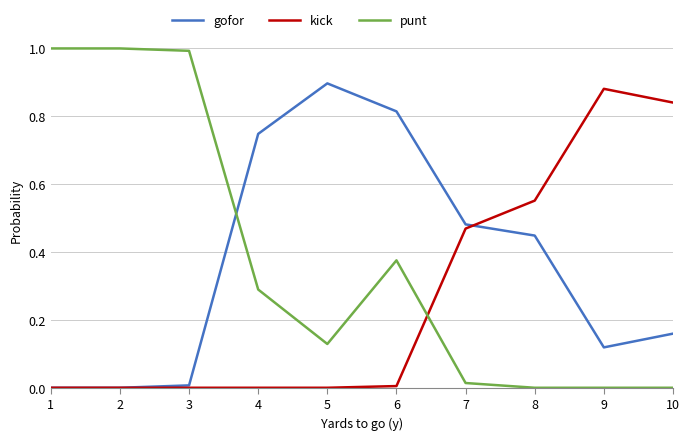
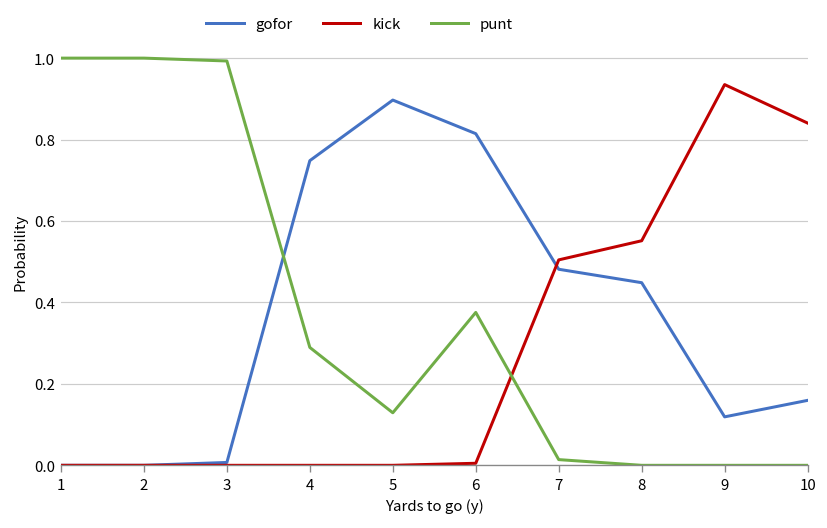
kick, 7: 0.47 -> 0.50
kick, 9: 0.88 -> 0.94
